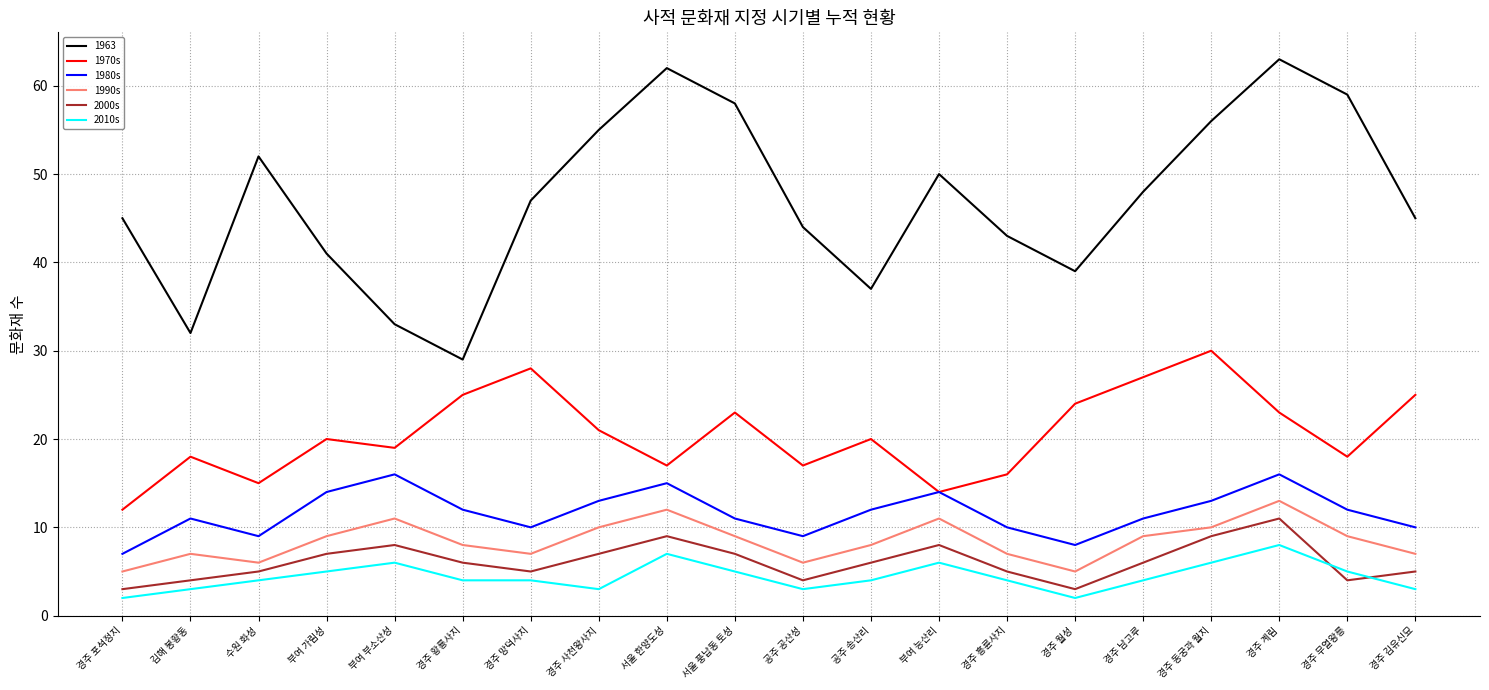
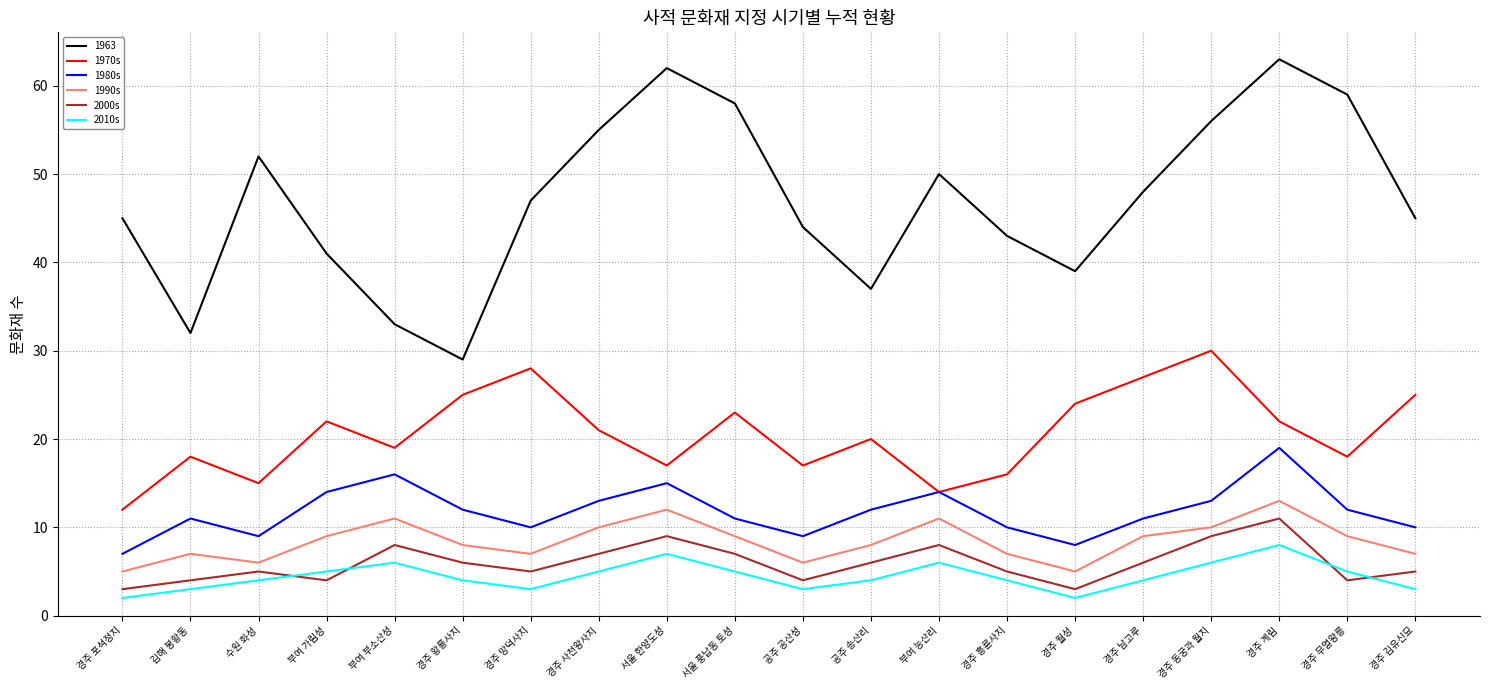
1970s, 부여 가림성: 20 -> 22
2000s, 부여 가림성: 7 -> 4
2010s, 경주 망덕사지: 4 -> 3
2010s, 경주 사천왕사지: 3 -> 5
1970s, 경주 계림: 23 -> 22
1980s, 경주 계림: 16 -> 19
